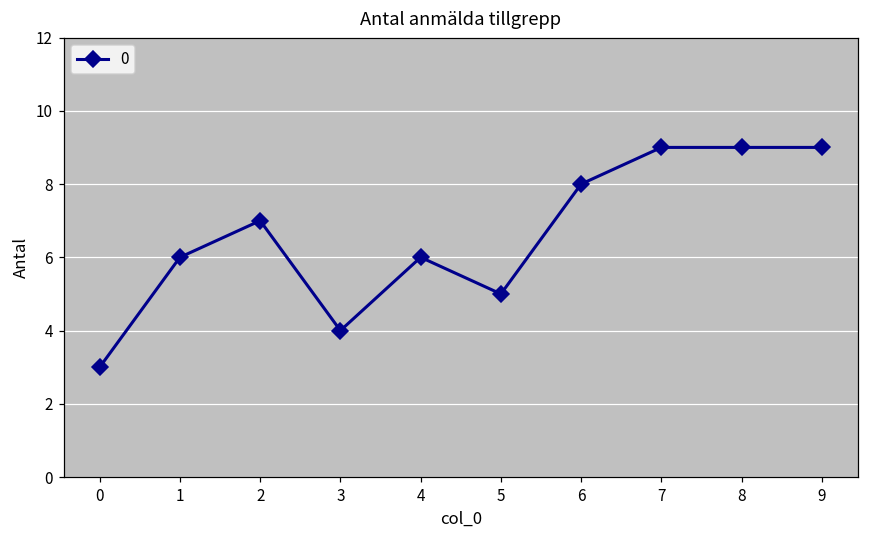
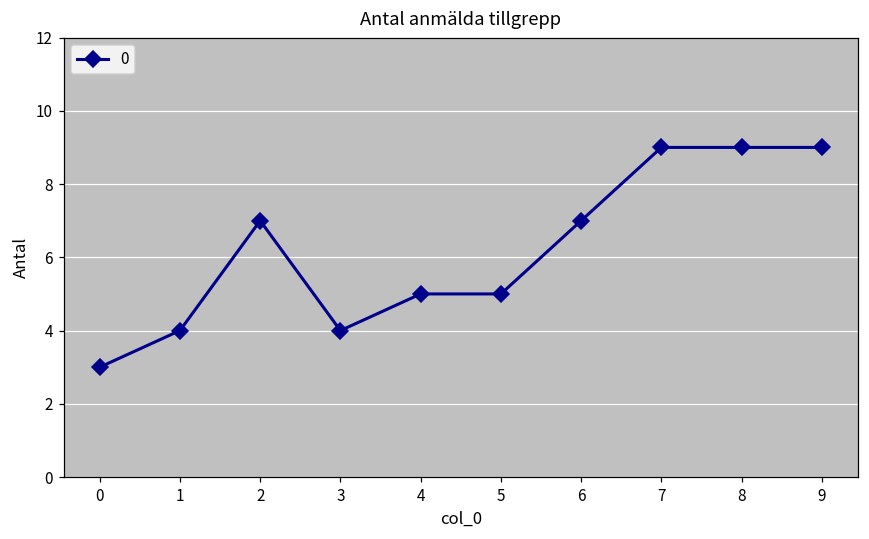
1: 6 -> 4
4: 6 -> 5
6: 8 -> 7
